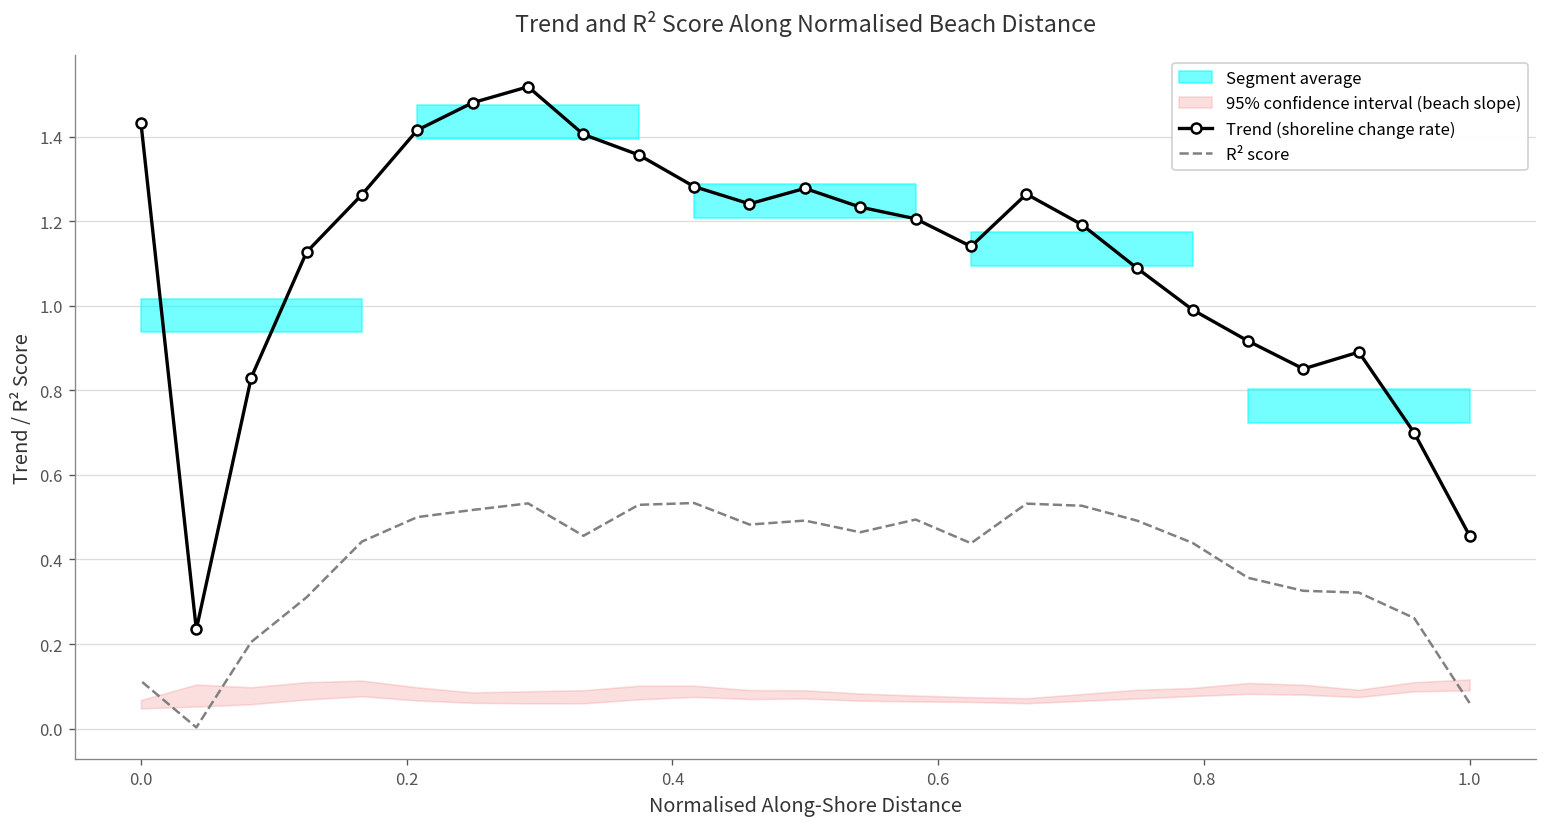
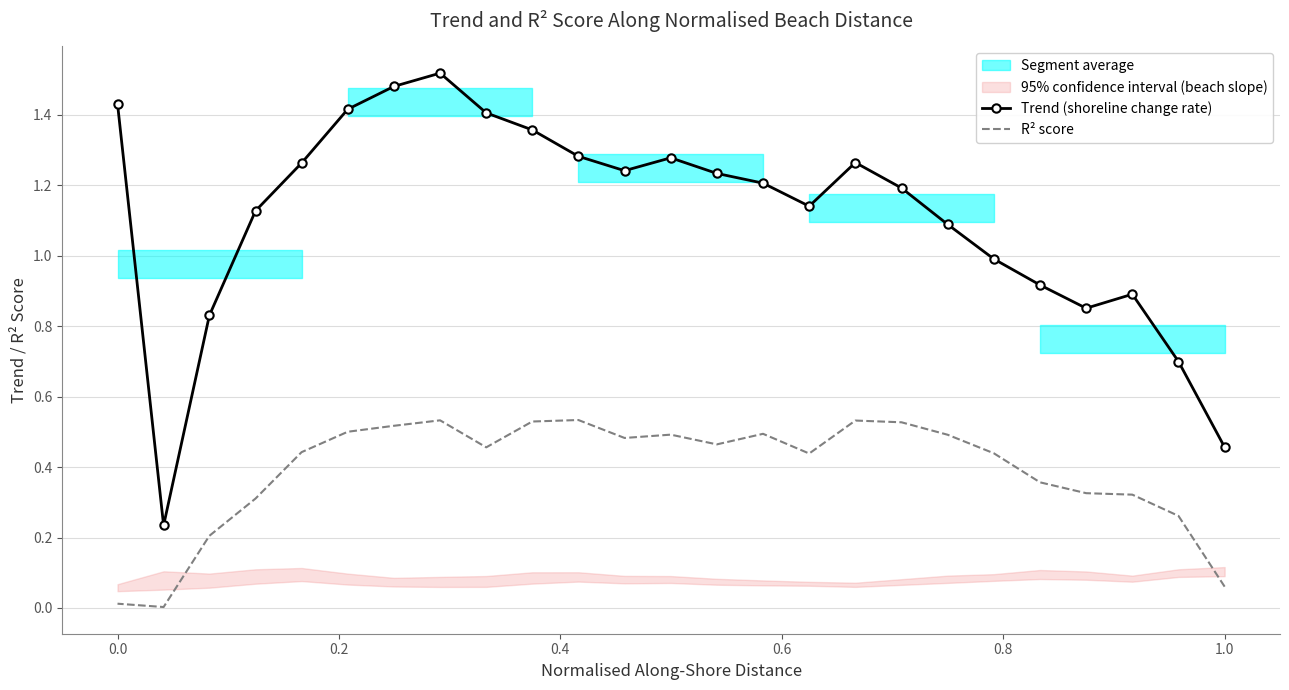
R² score, 0.0: 0.11 -> 0.01
